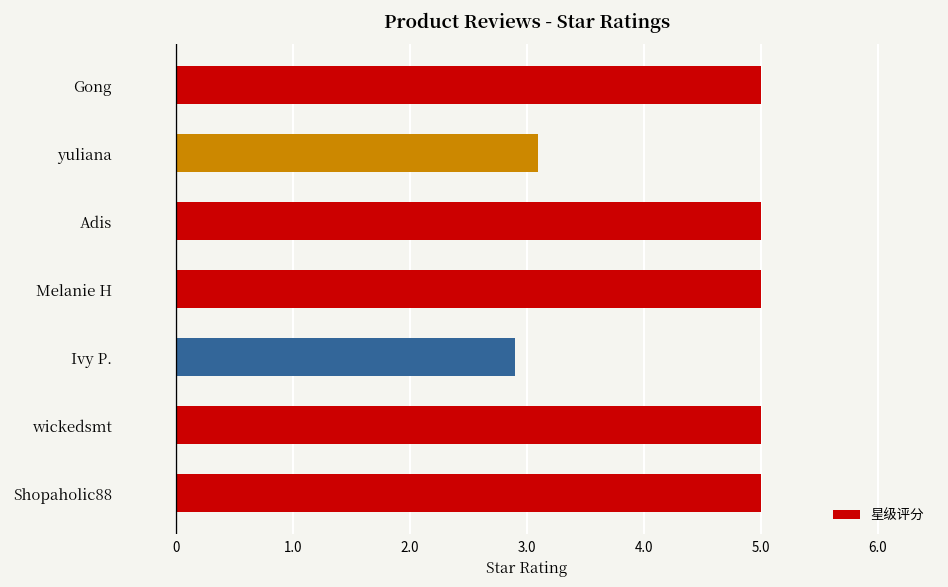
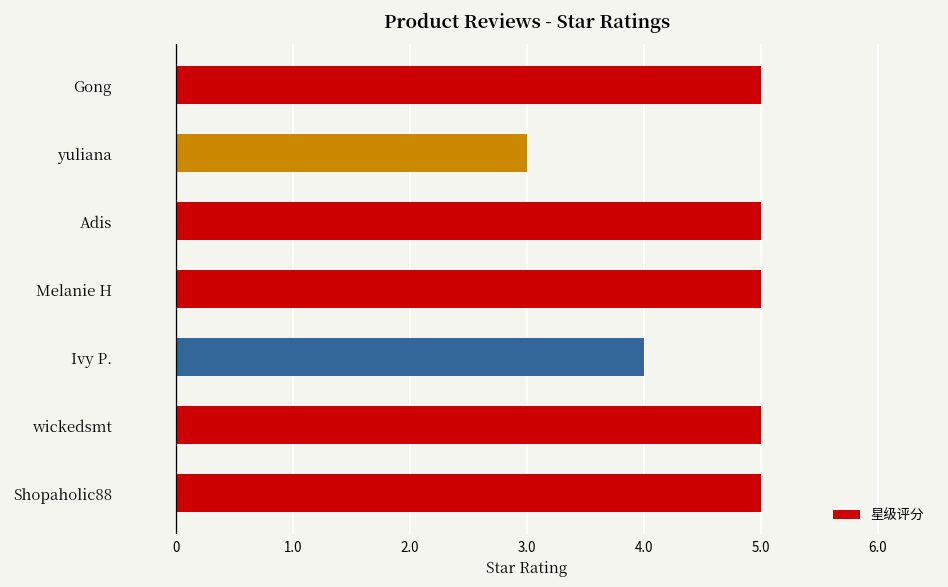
yuliana: 3.1 -> 3.0
Ivy P.: 2.9 -> 4.0
